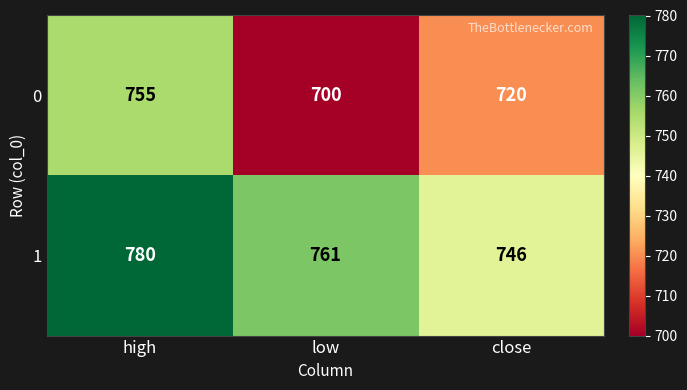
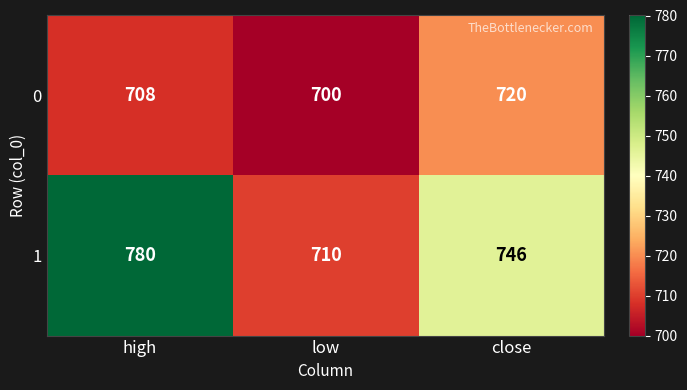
0, high: 755 -> 708
1, low: 761 -> 710
